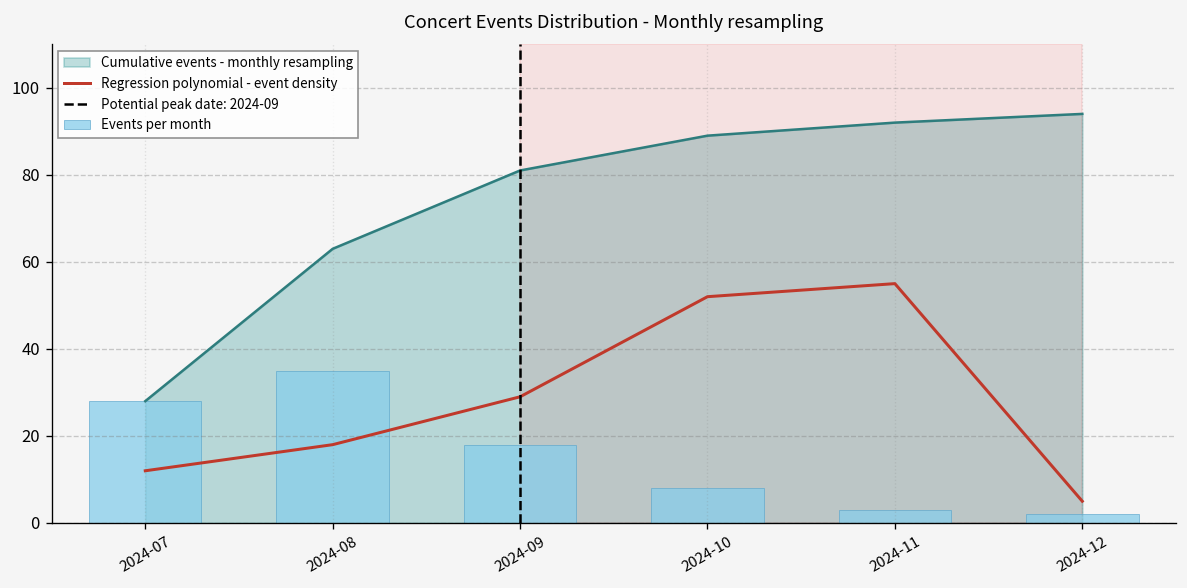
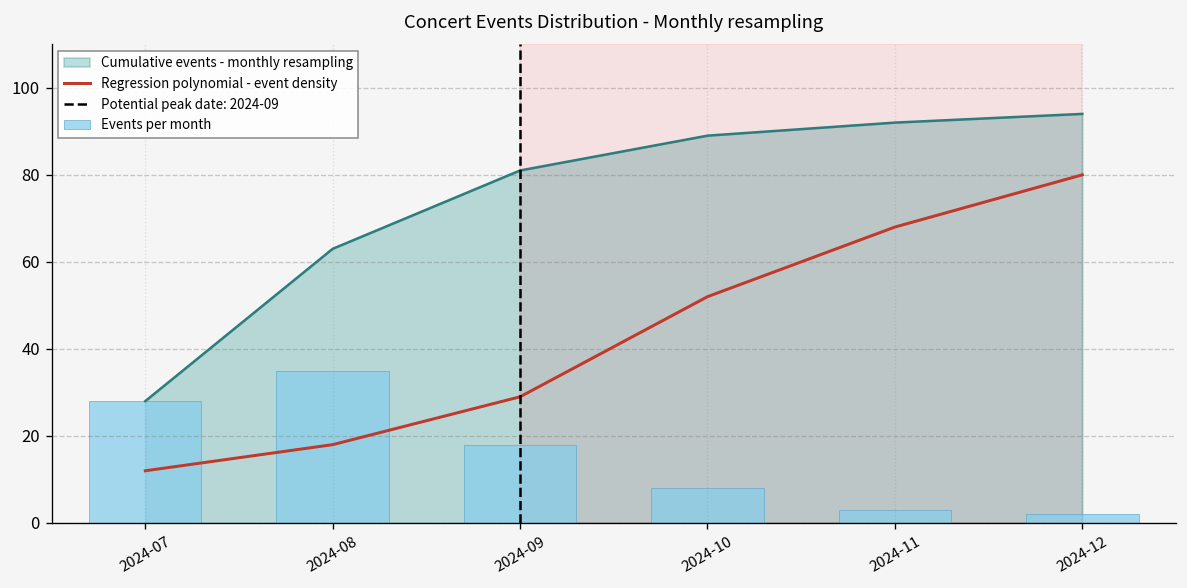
Regression polynomial - event density, 2024-11: 55 -> 68
Regression polynomial - event density, 2024-12: 5 -> 80
